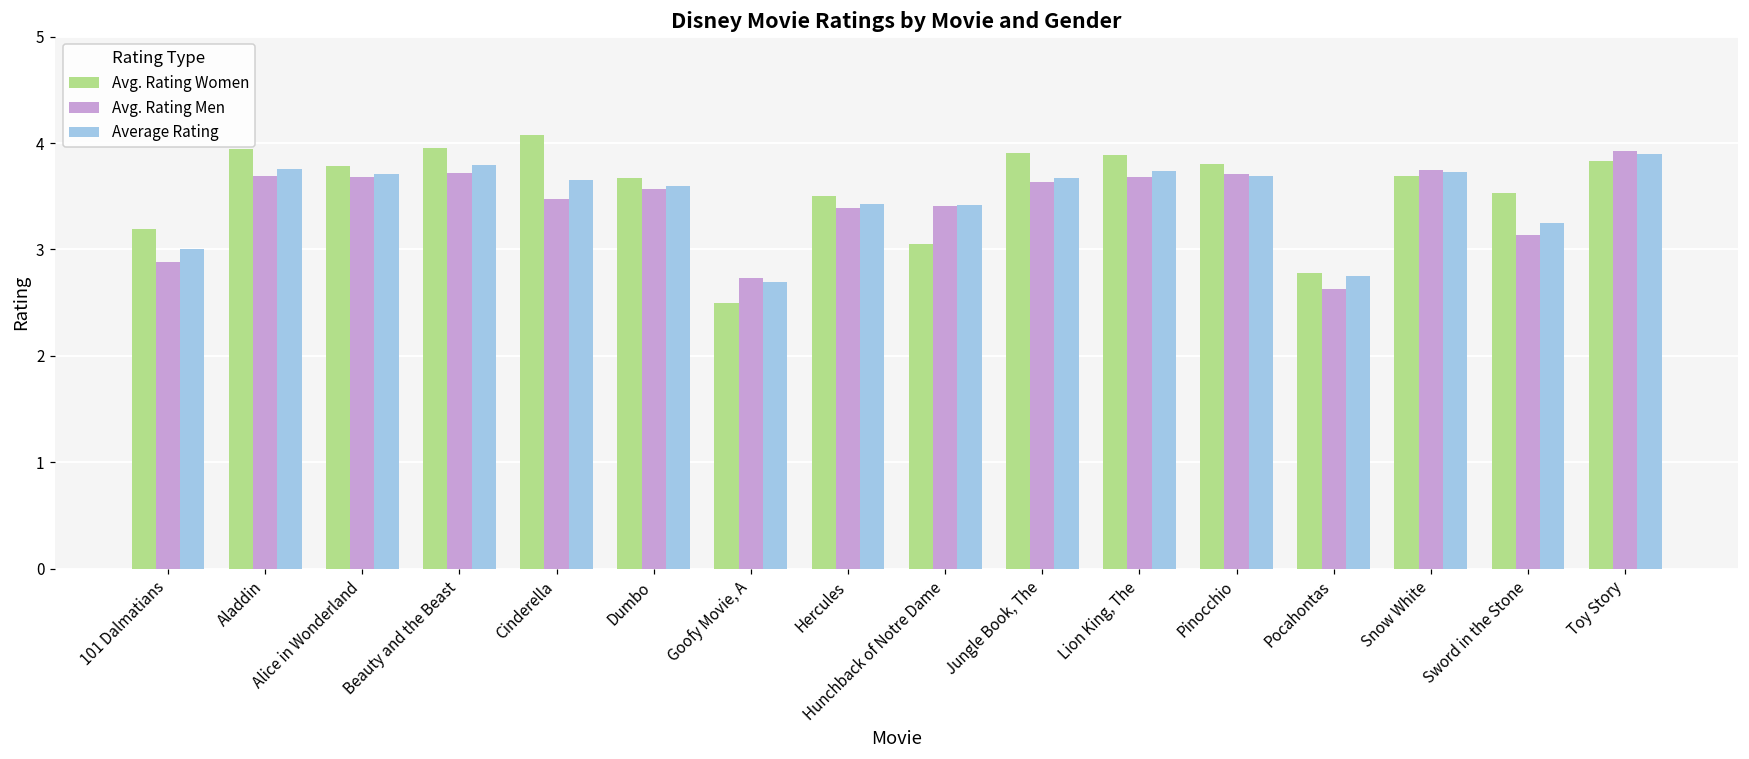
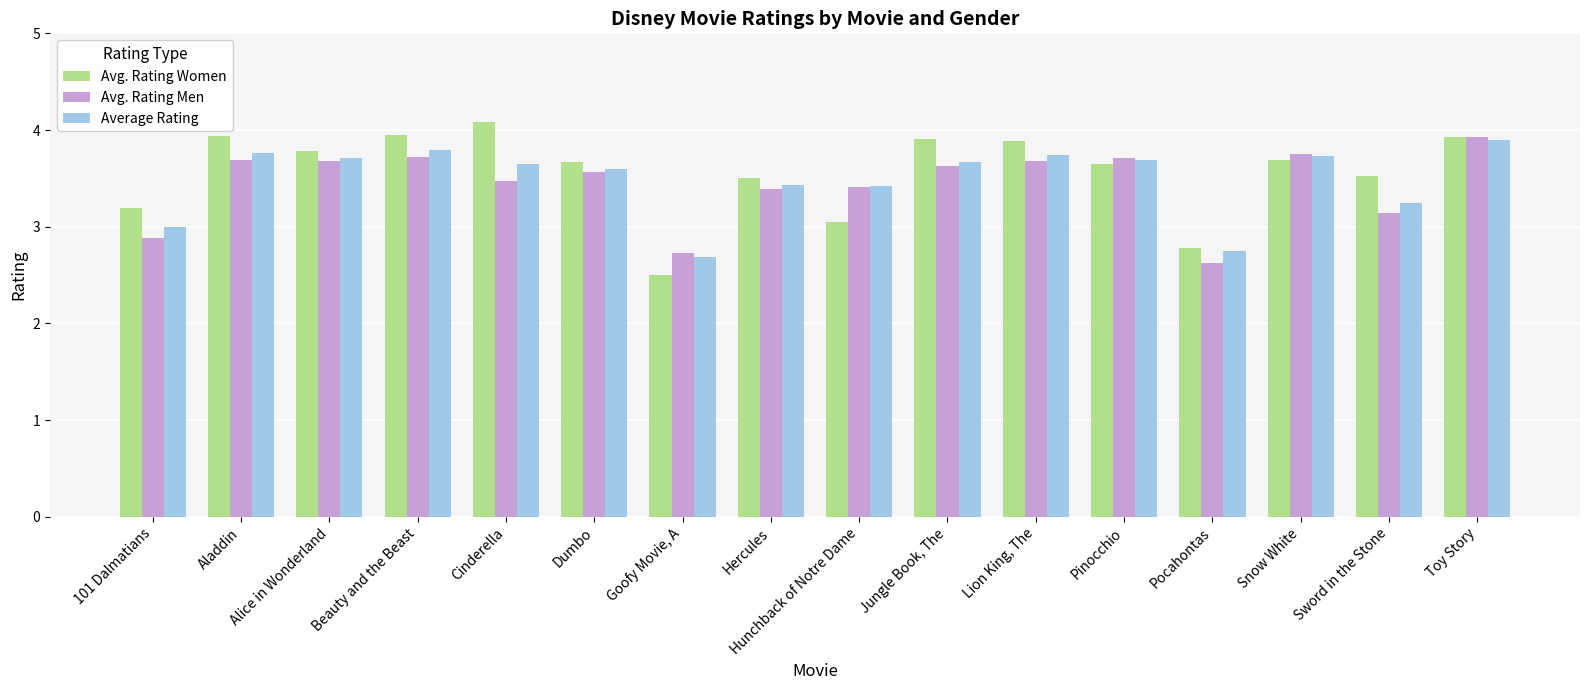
Avg. Rating Women, Pinocchio: 3.8 -> 3.7
Avg. Rating Women, Toy Story: 3.8 -> 3.9
